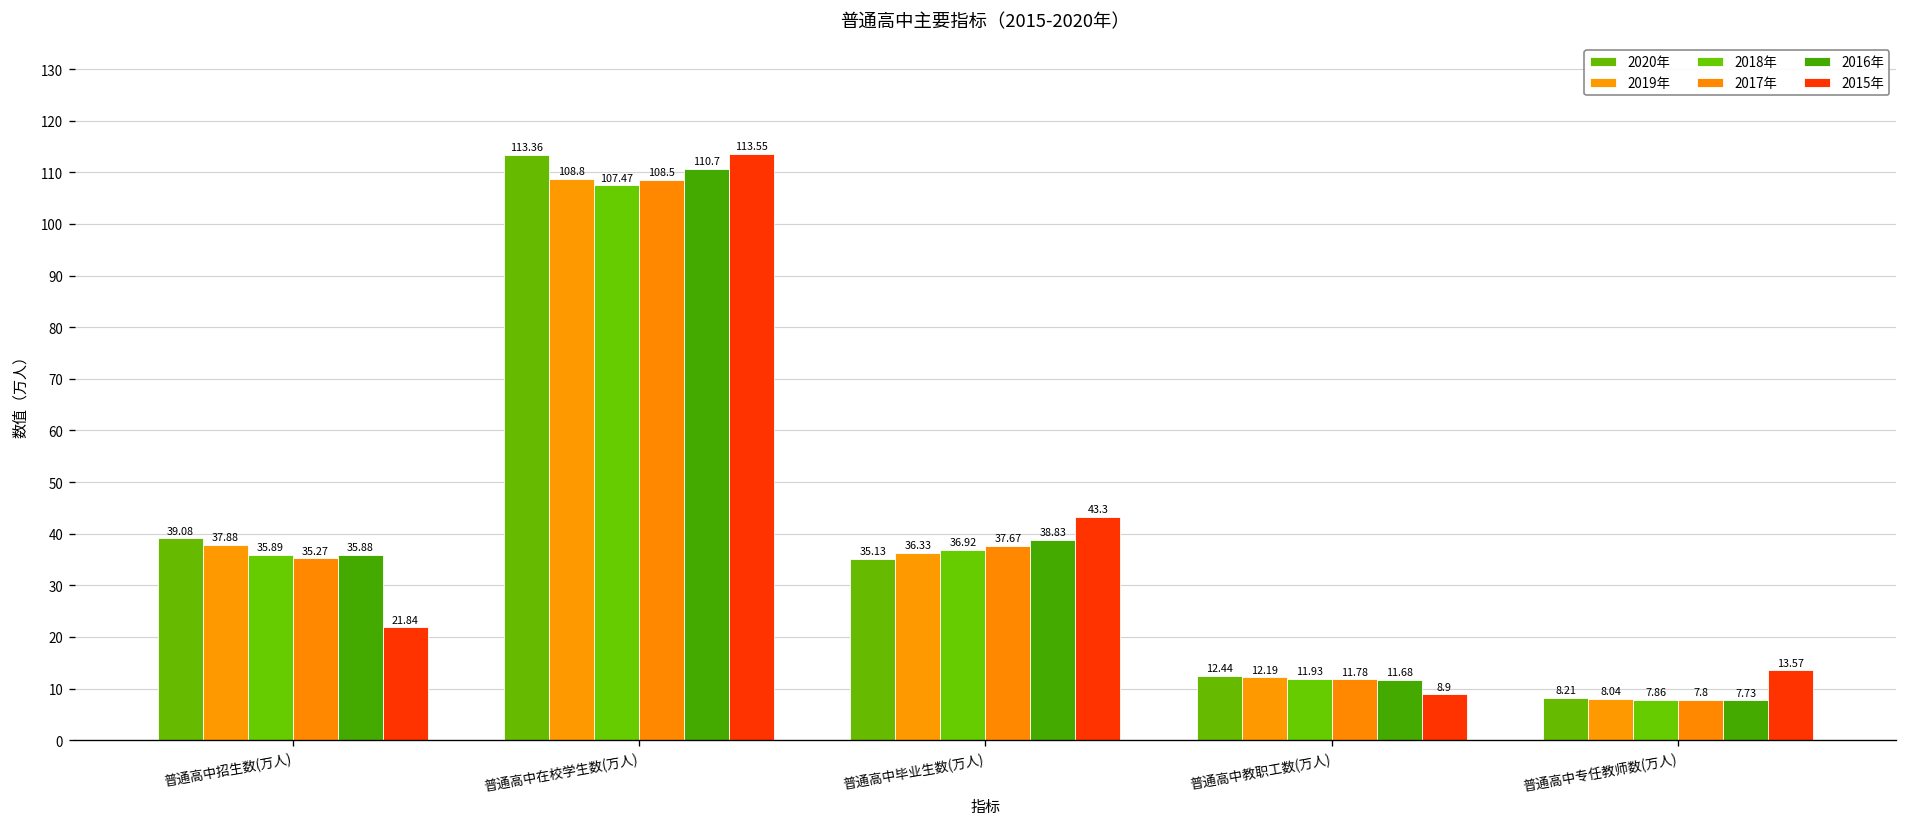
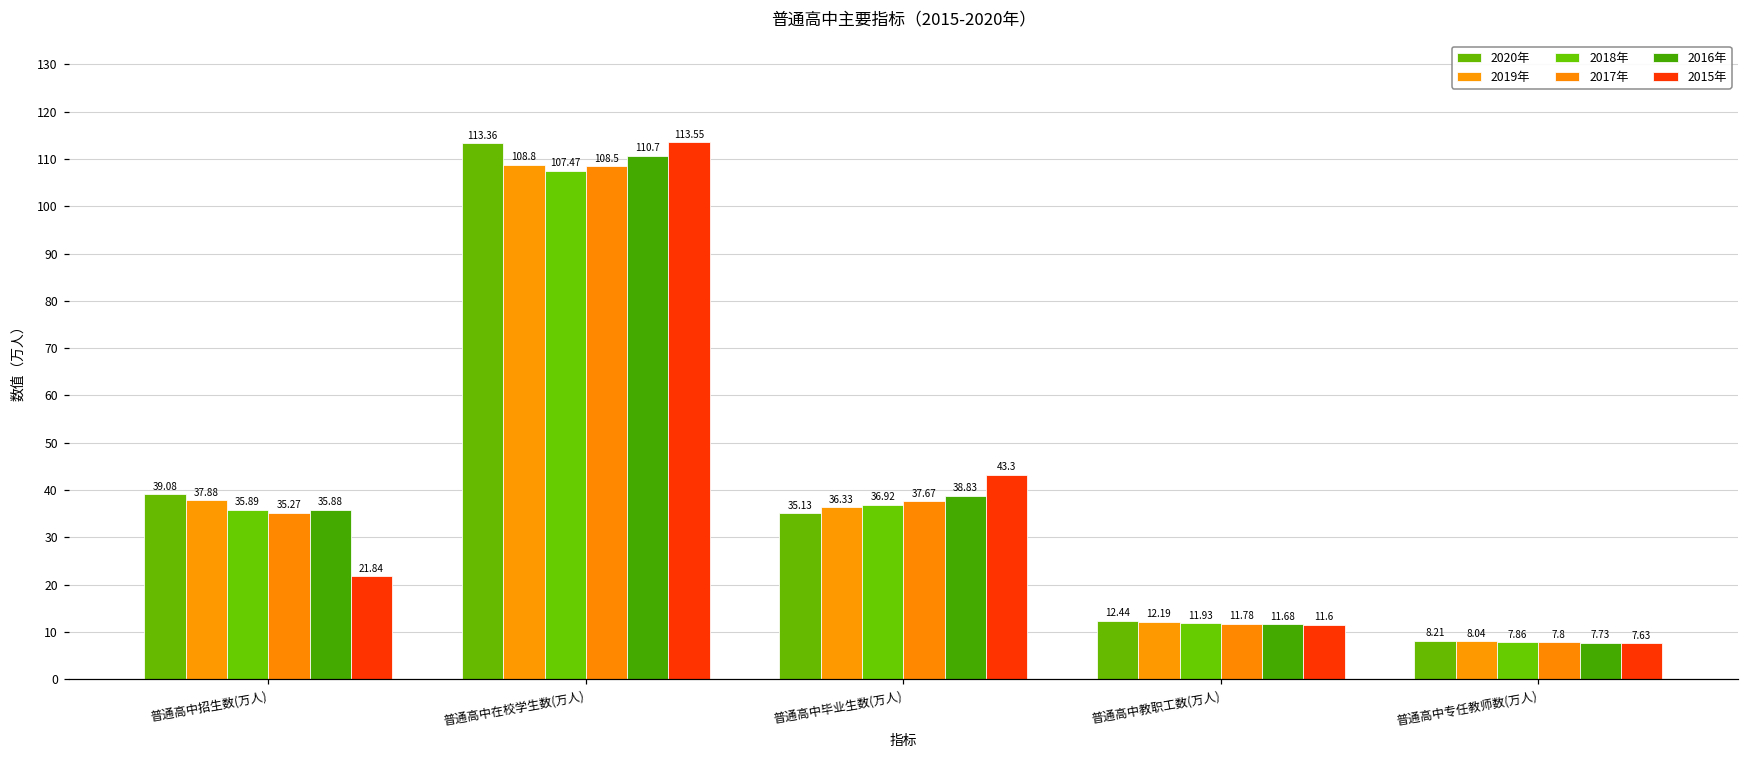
2015年, 普通高中教职工数(万人): 8.9 -> 11.6
2015年, 普通高中专任教师数(万人): 13.57 -> 7.63
